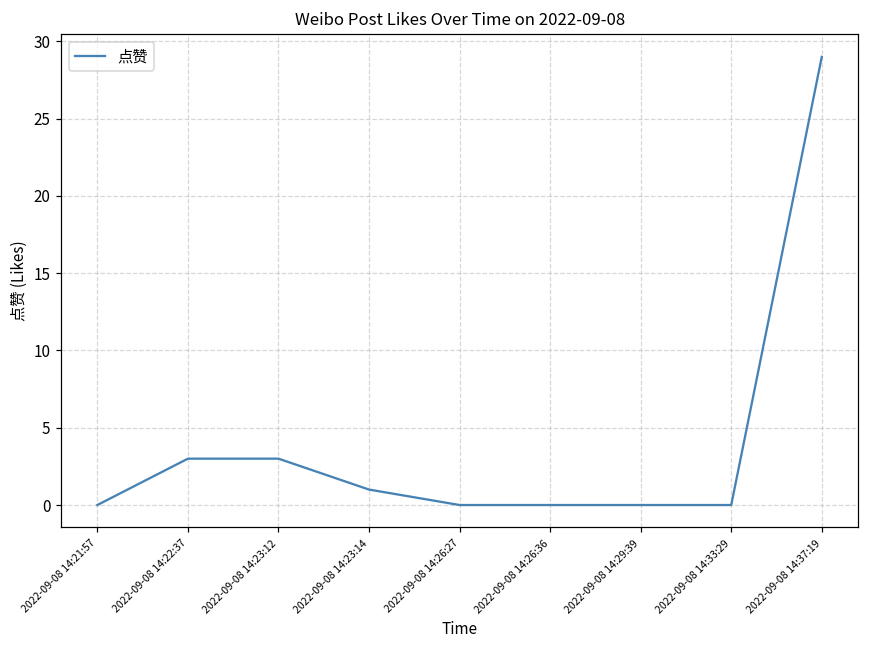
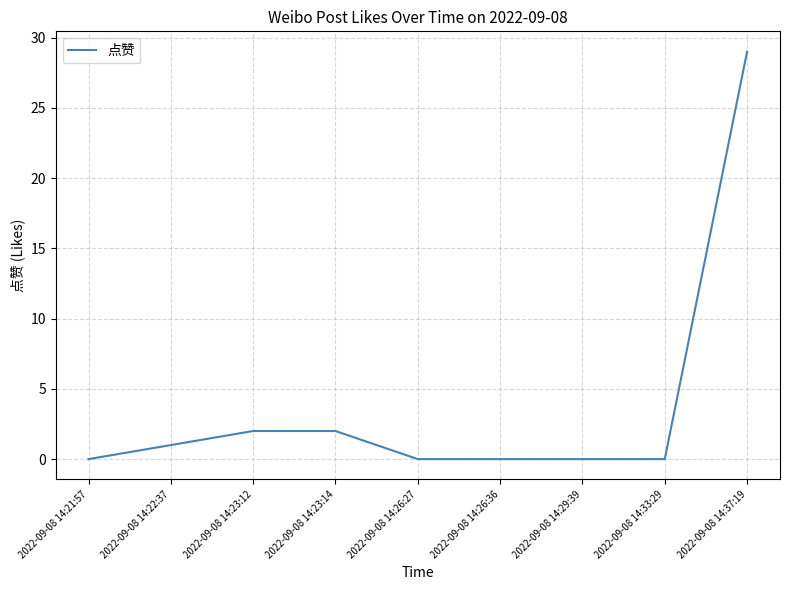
2022-09-08 14:22:37: 3 -> 1
2022-09-08 14:23:12: 3 -> 2
2022-09-08 14:23:14: 1 -> 2
